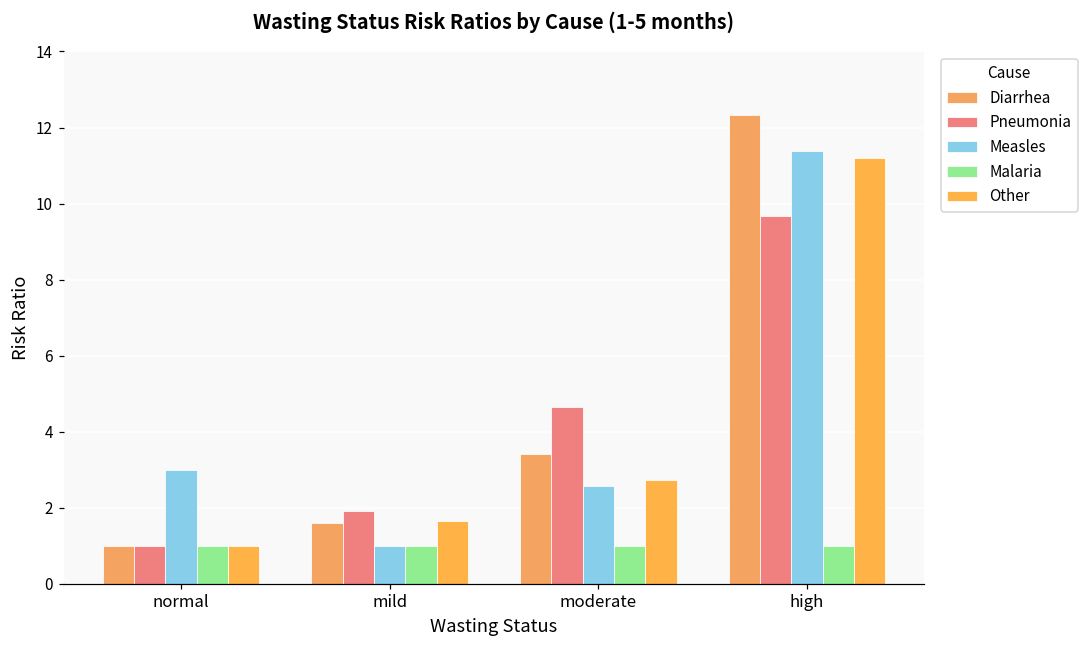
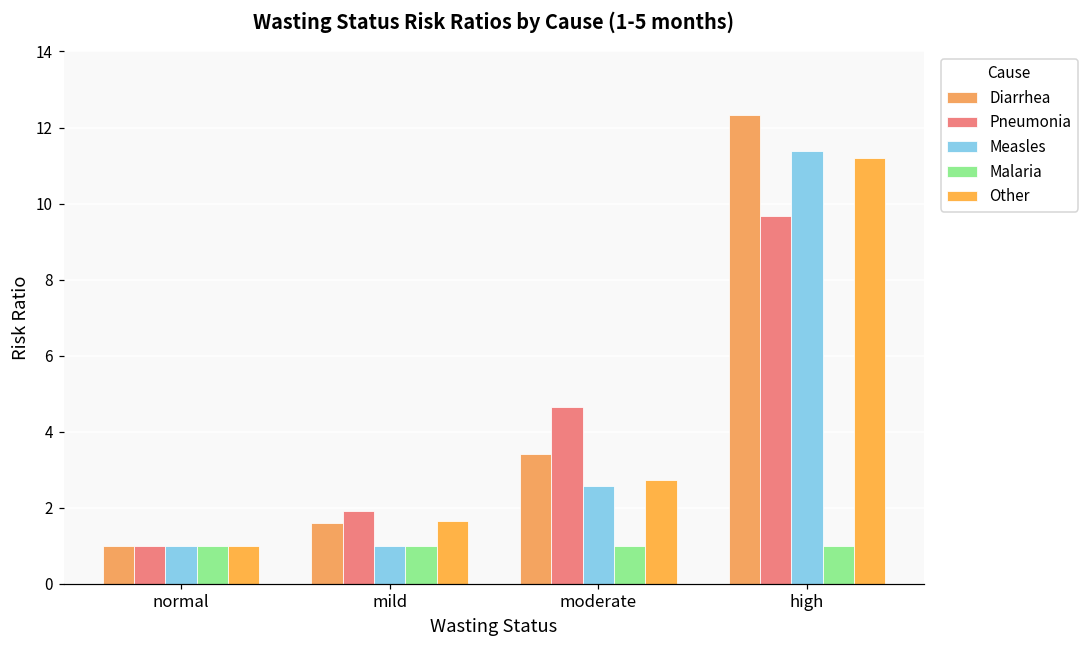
Measles, normal: 3 -> 1
